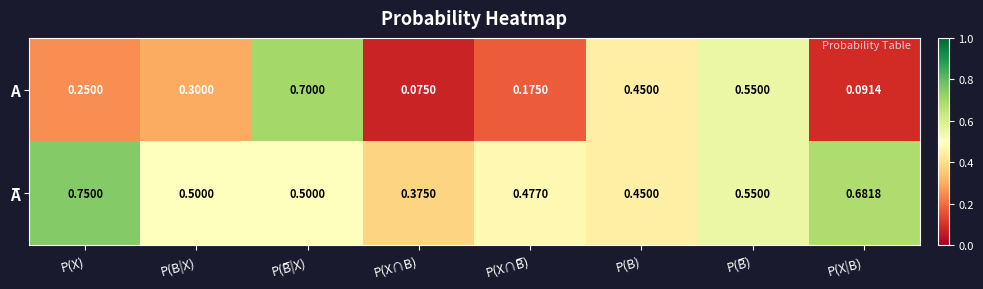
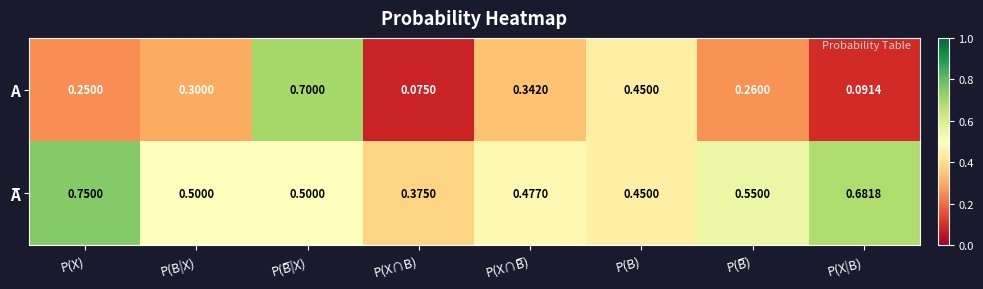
A, P(X∩B̅): 0.1750 -> 0.3420
A, P(B̅): 0.5500 -> 0.2600
